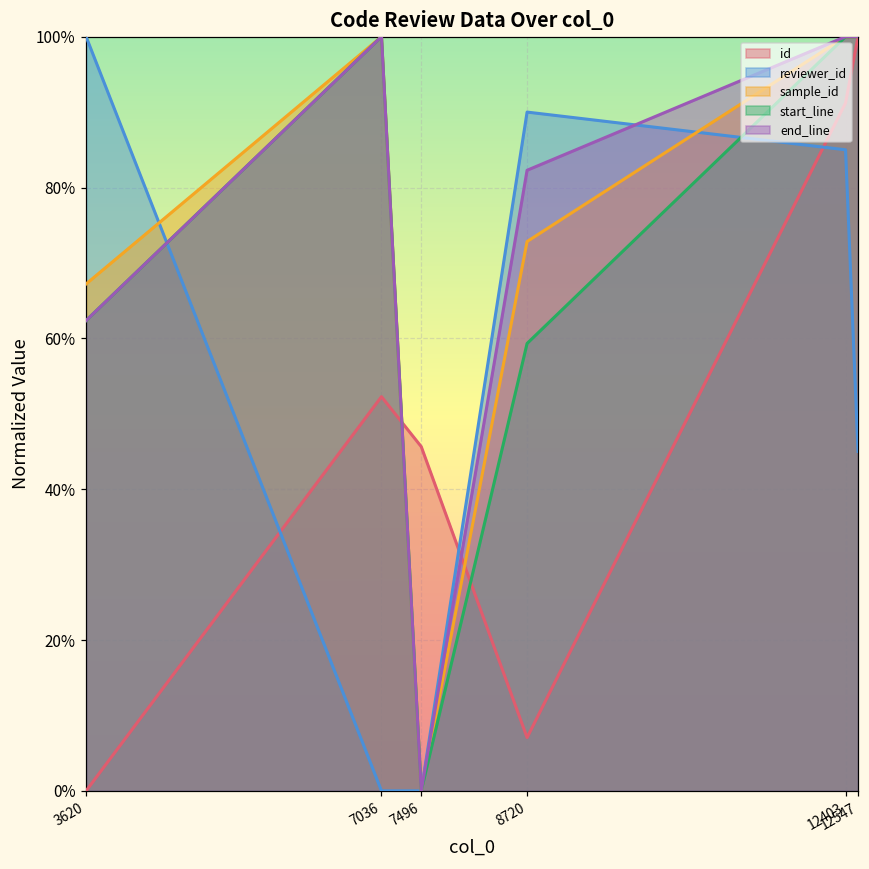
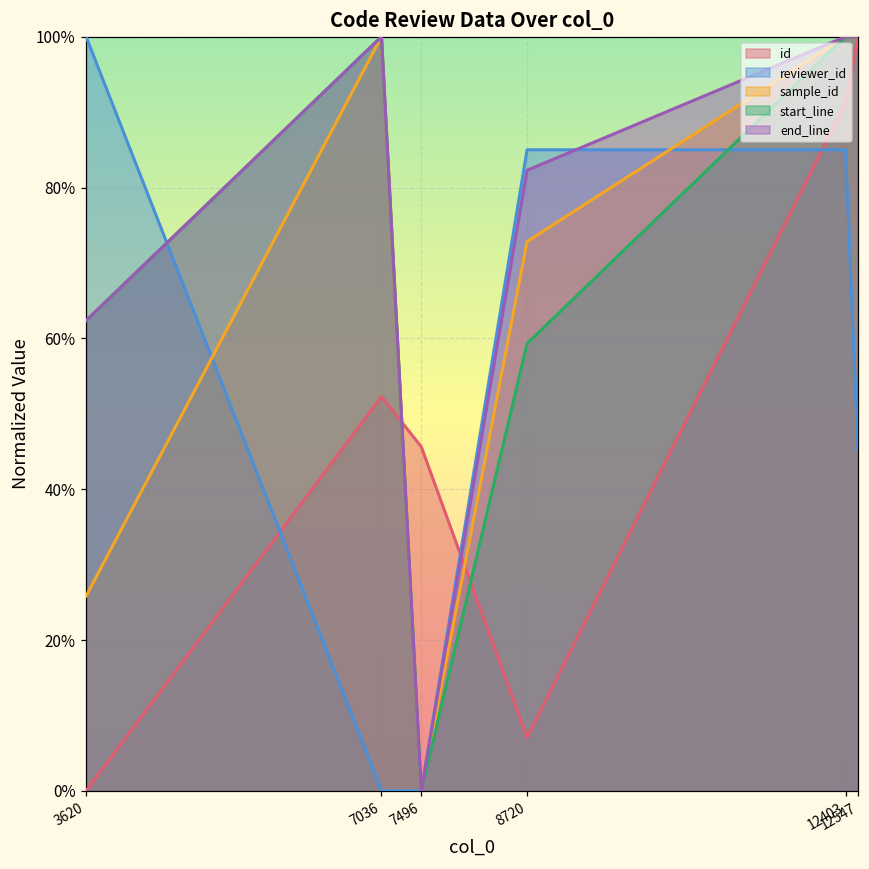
sample_id, 3620: 67% -> 26%
reviewer_id, 8720: 90% -> 85%
